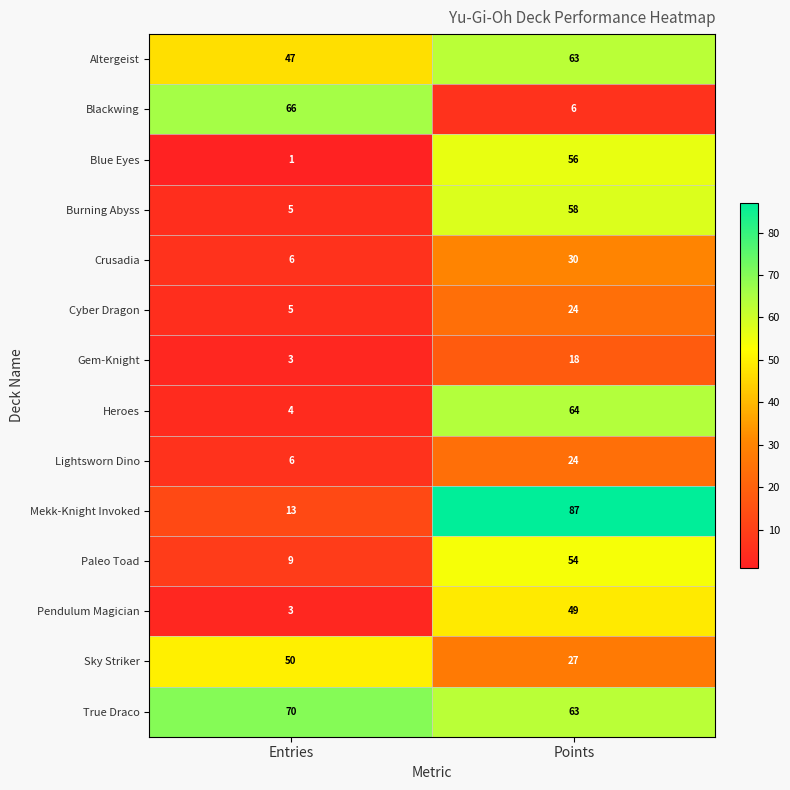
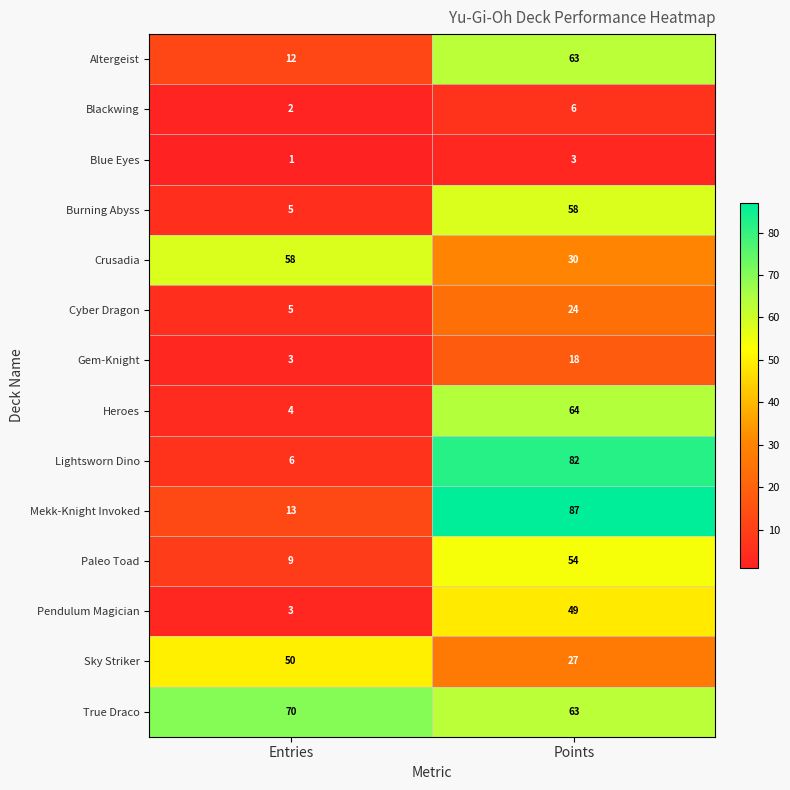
Altergeist, Entries: 47 -> 12
Blackwing, Entries: 66 -> 2
Blue Eyes, Points: 56 -> 3
Crusadia, Entries: 6 -> 58
Lightsworn Dino, Points: 24 -> 82
